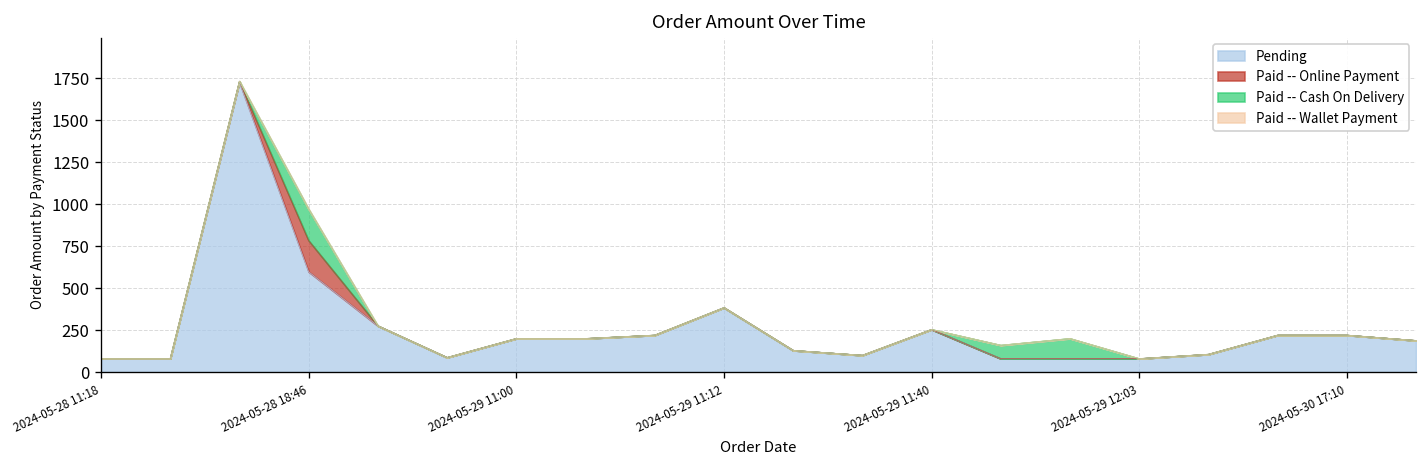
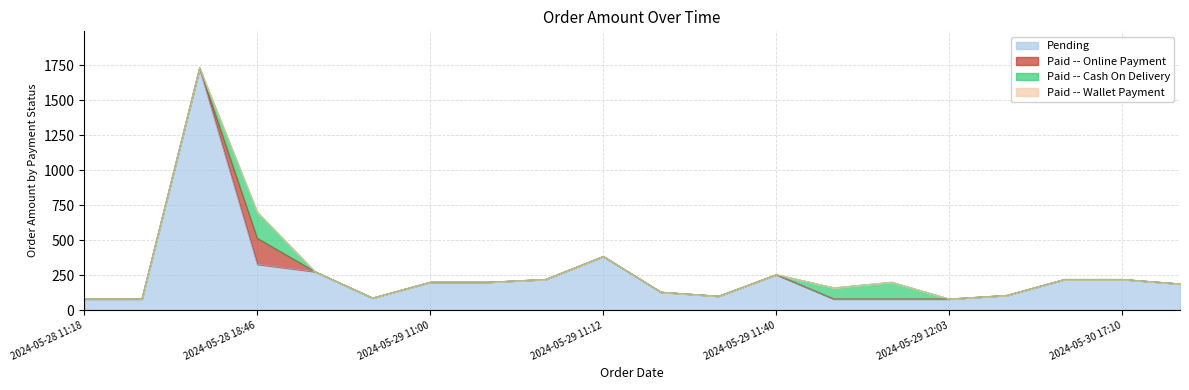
Pending, 2024-05-28 18:46: 600 -> 330
